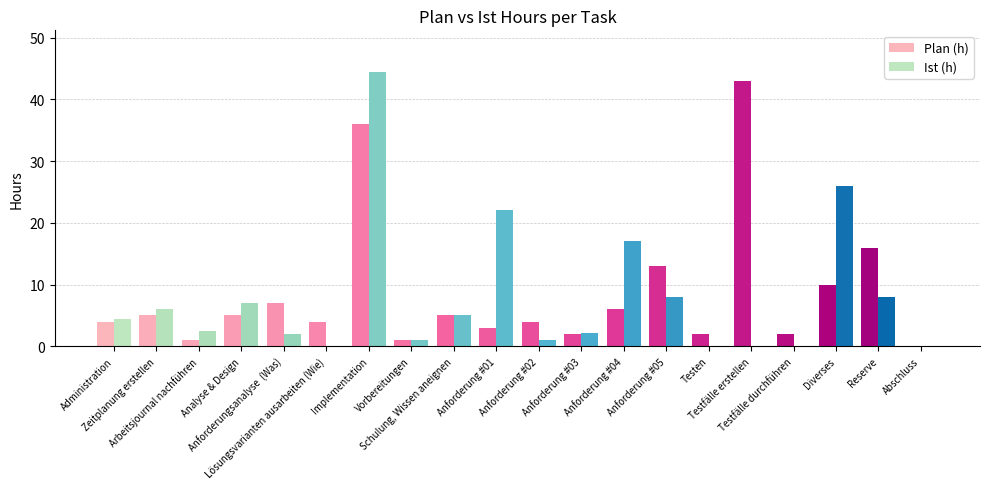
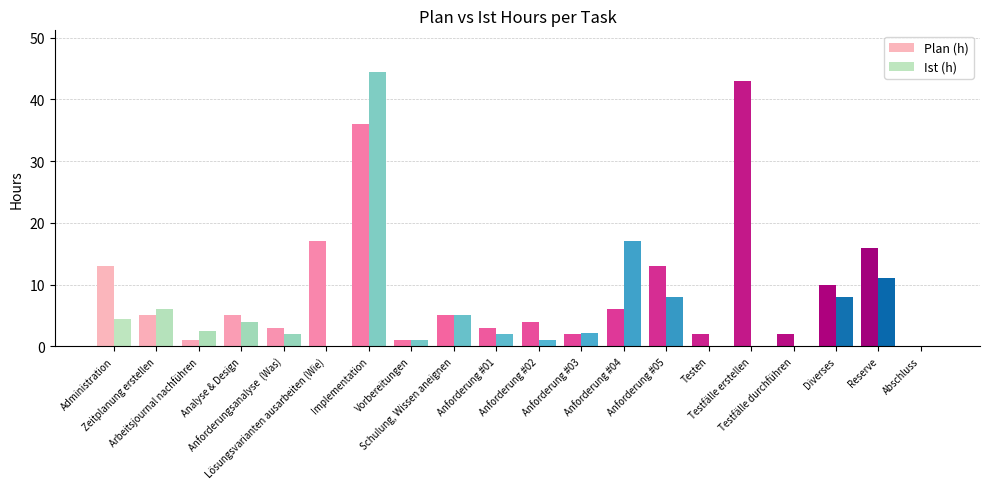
Plan (h), Administration: 4 -> 13
Ist (h), Analyse & Design: 7 -> 4
Plan (h), Anforderungsanalyse (Was): 7 -> 3
Plan (h), Lösungsvarianten ausarbeiten (Wie): 4 -> 17
Ist (h), Anforderung #01: 22 -> 2
Ist (h), Diverses: 26 -> 8
Ist (h), Reserve: 8 -> 11
